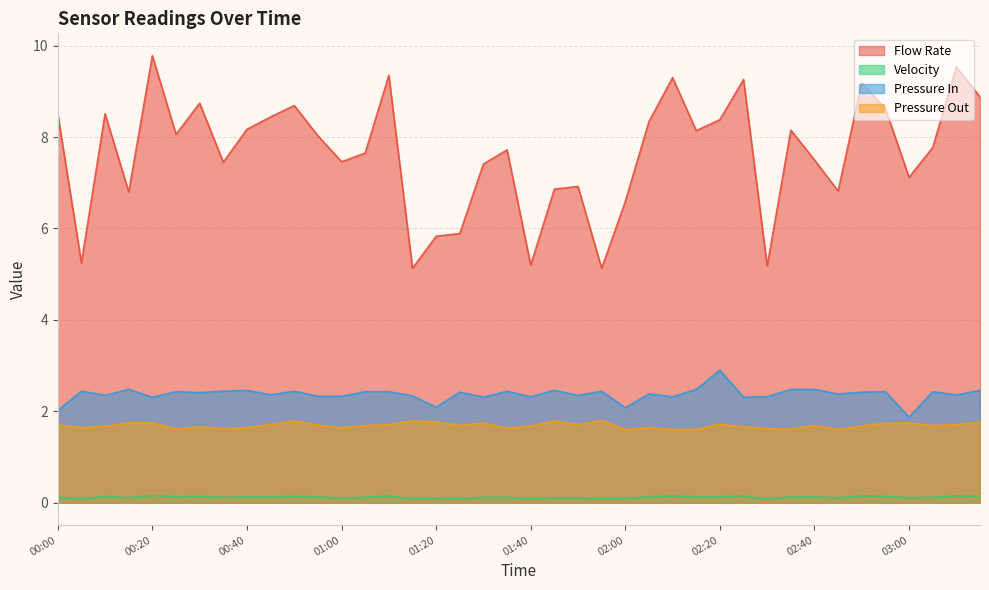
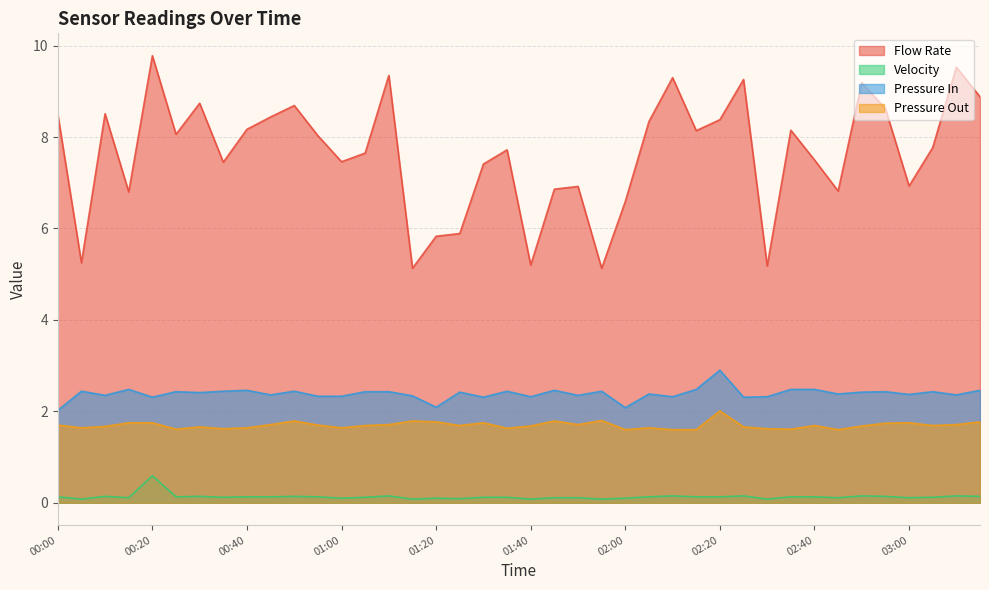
Velocity, 00:20: 0.2 -> 0.6
Pressure Out, 02:20: 1.7 -> 2.0
Flow Rate, 03:00: 7.1 -> 6.9
Pressure In, 03:00: 1.9 -> 2.4
